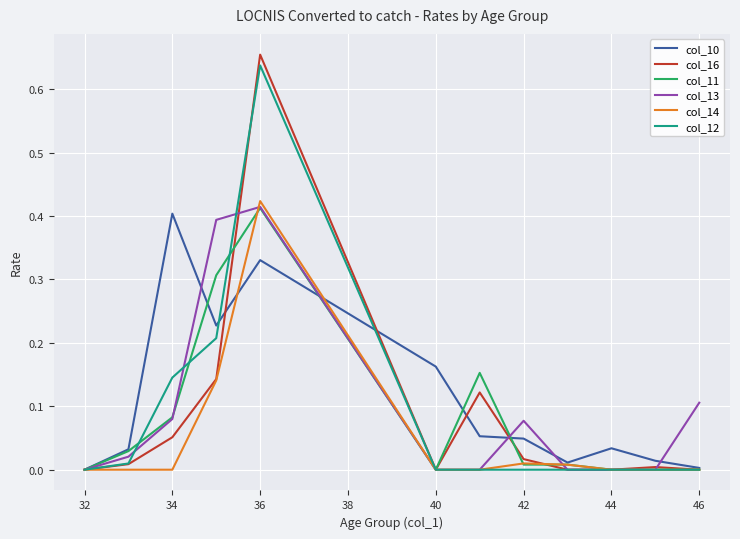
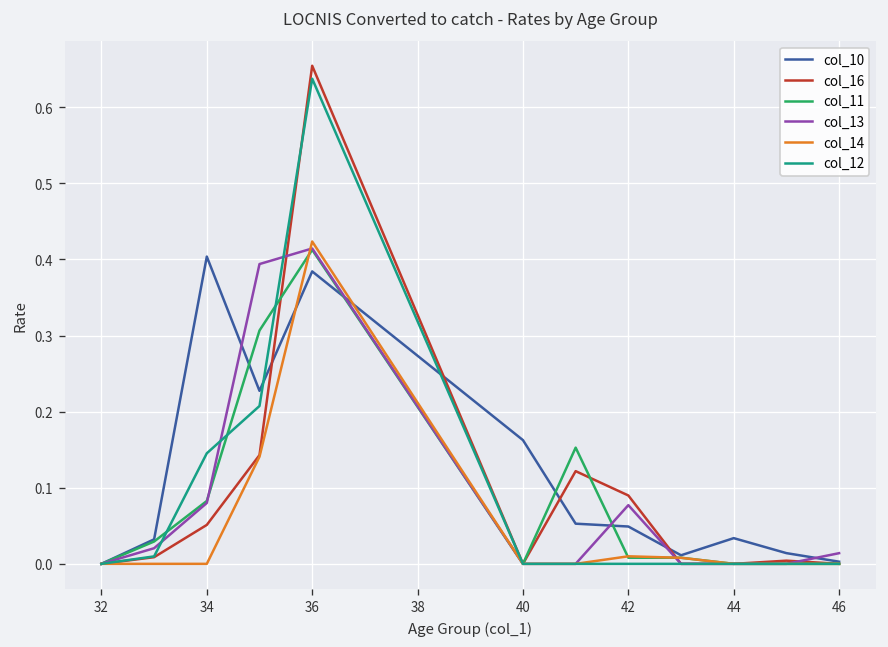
col_10, 36: 0.33 -> 0.38
col_16, 42: 0.02 -> 0.09
col_13, 46: 0.11 -> 0.01
